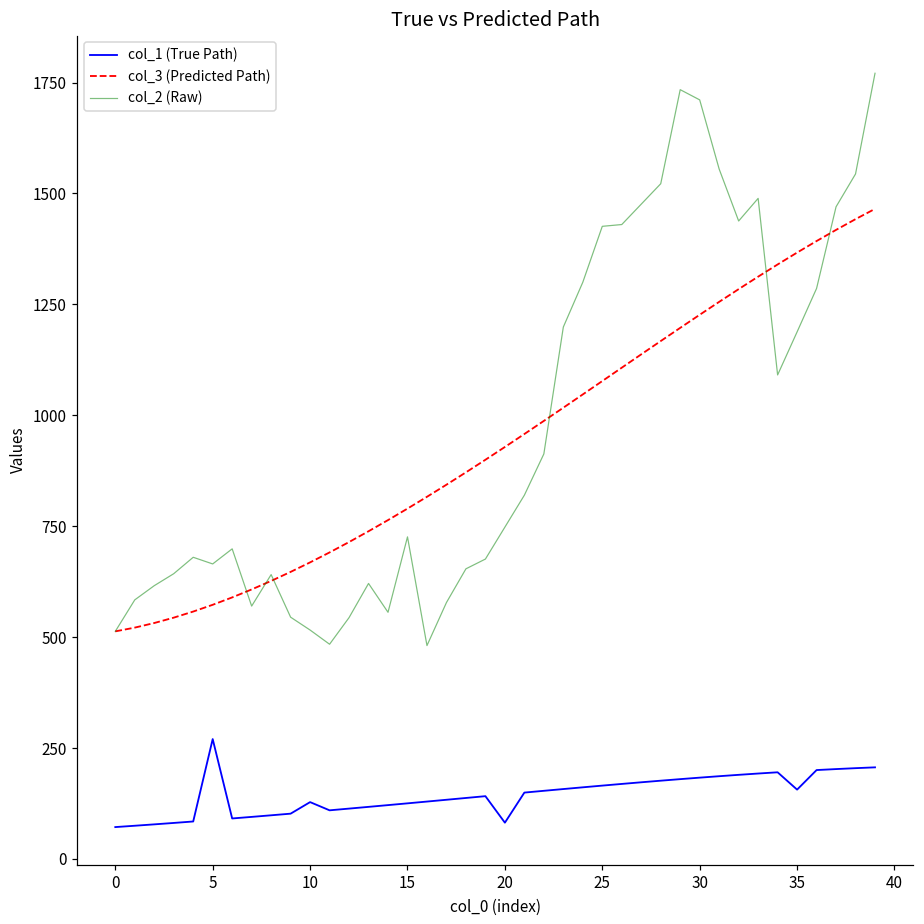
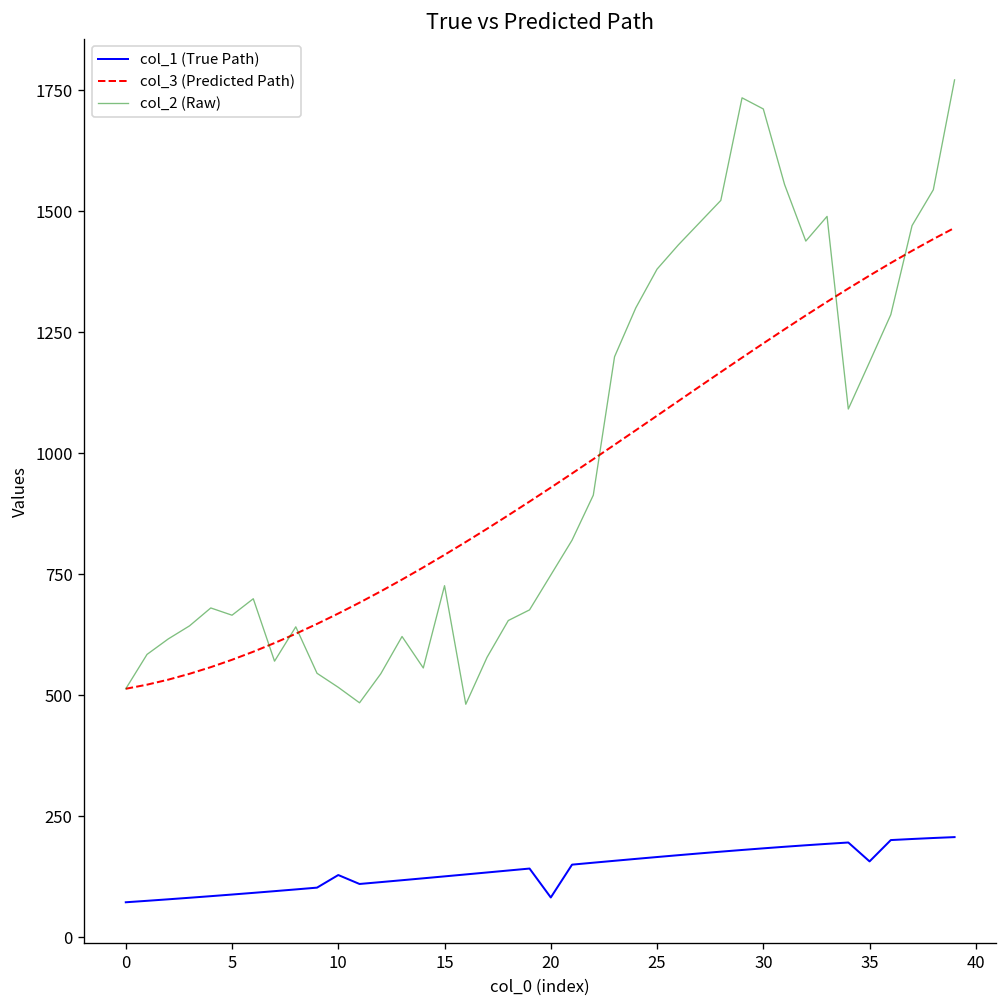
col_1 (True Path), 5: 270 -> 90
col_2 (Raw), 25: 1430 -> 1380
